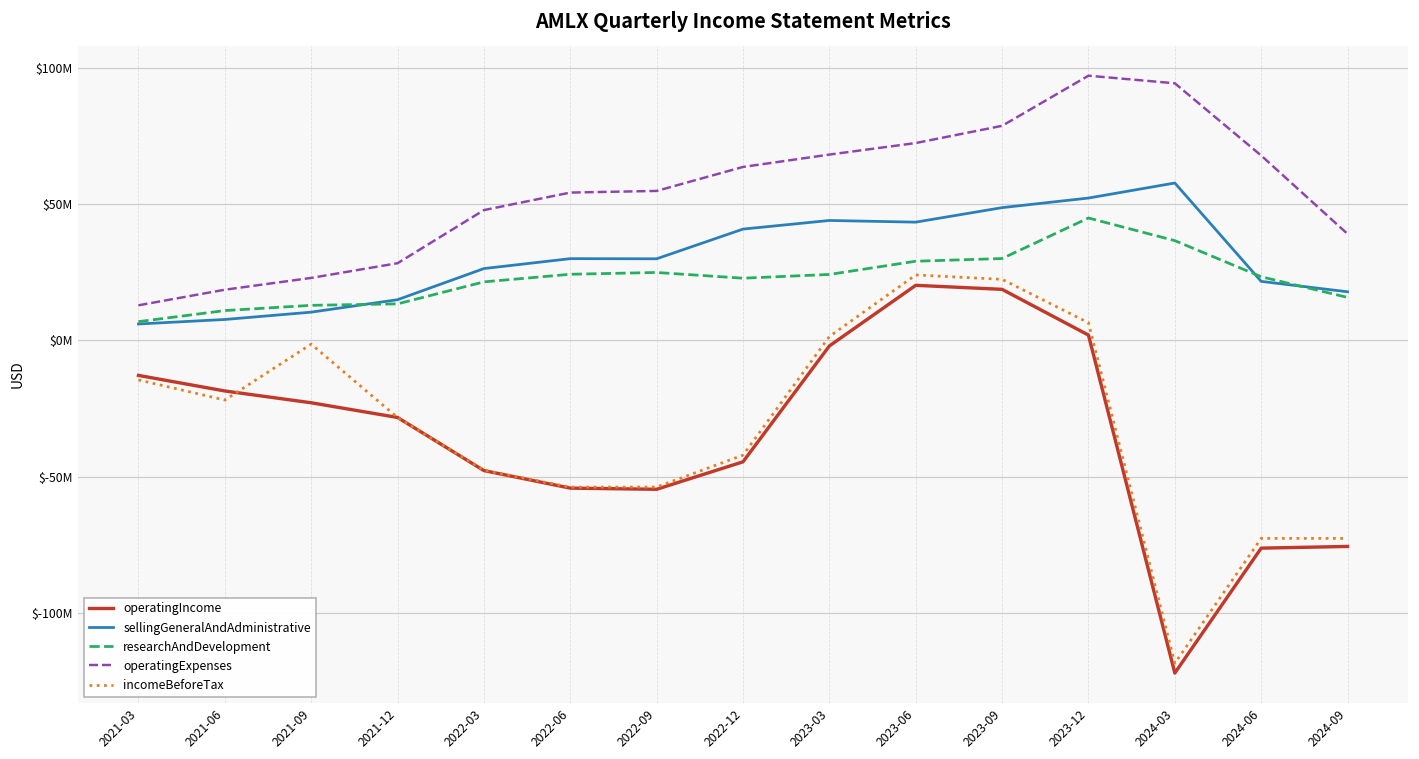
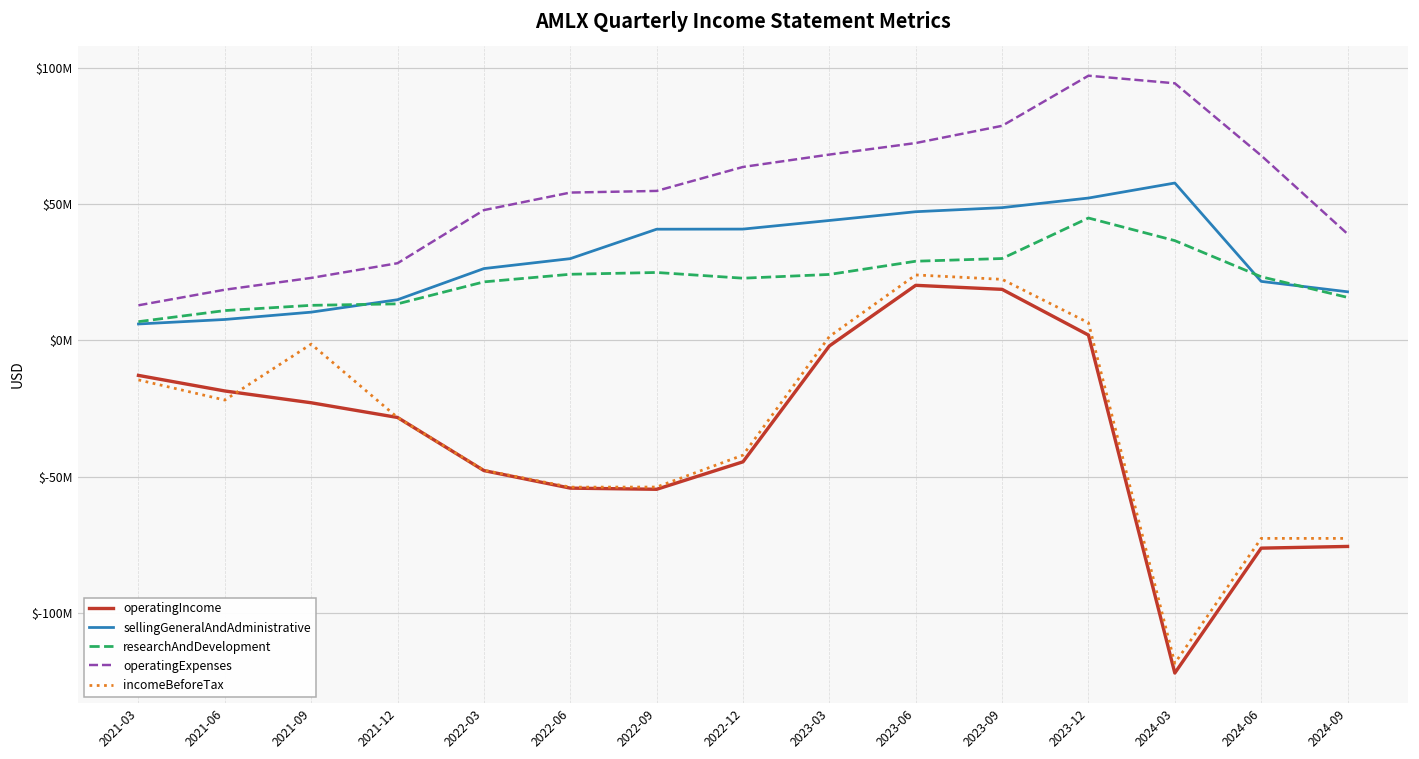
sellingGeneralAndAdministrative, 2022-09: $30000000 -> $41000000
sellingGeneralAndAdministrative, 2023-06: $43000000 -> $47000000
